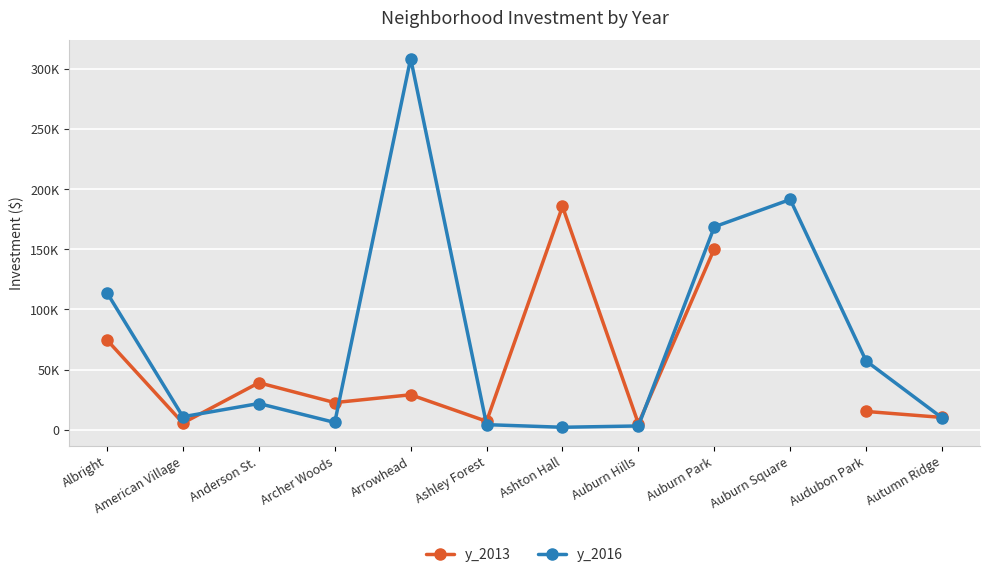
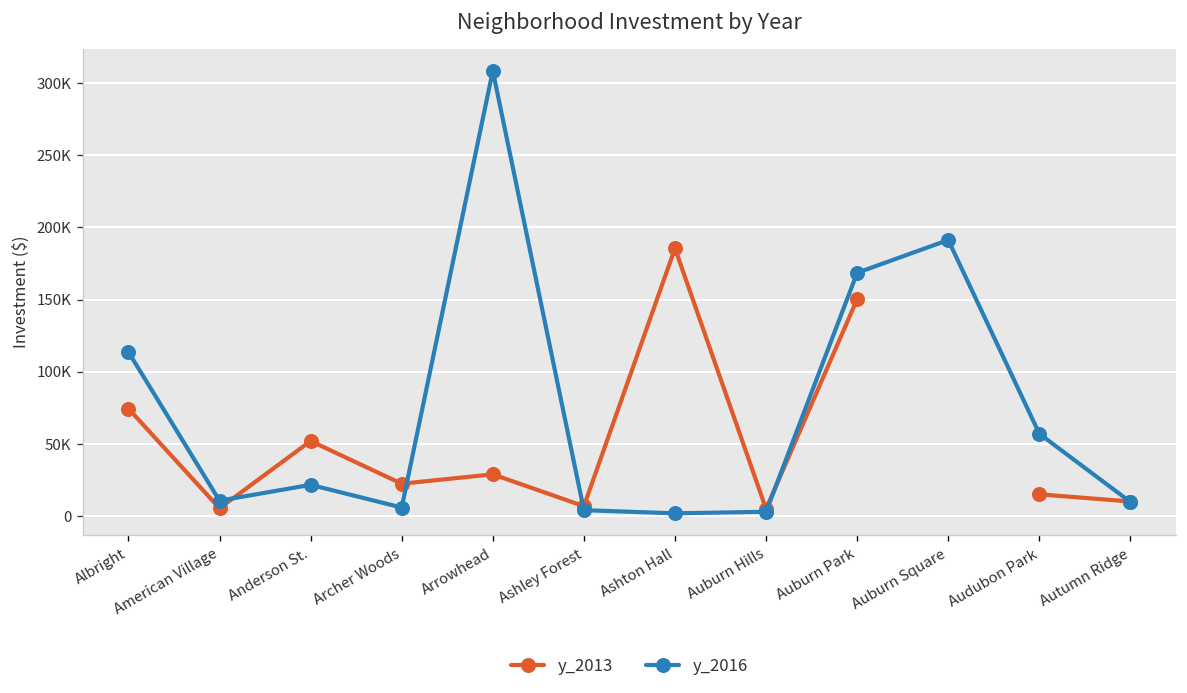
y_2013, Anderson St.: 39000 -> 52000
